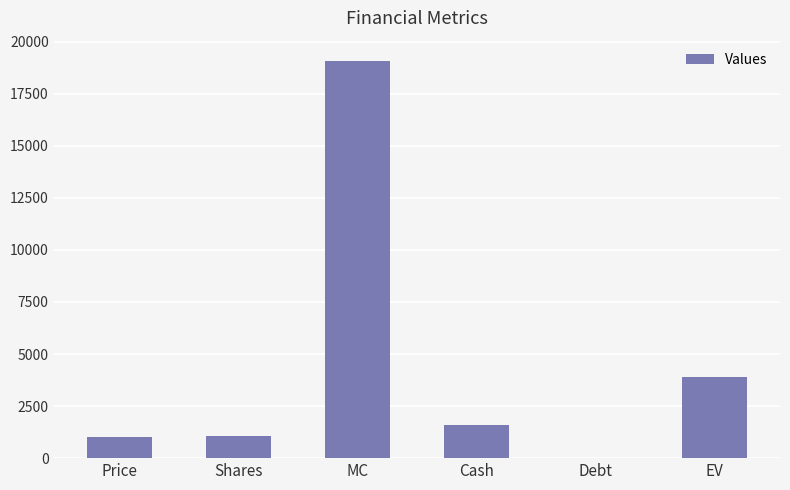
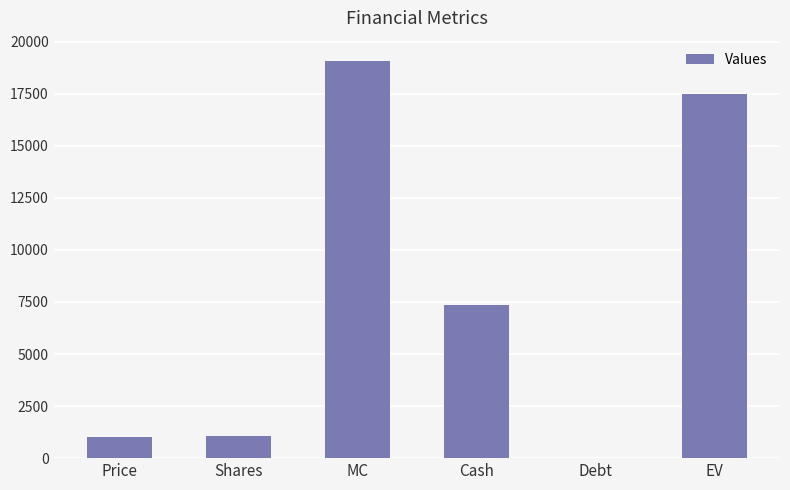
Cash: 1600 -> 7400
EV: 3900 -> 17500
